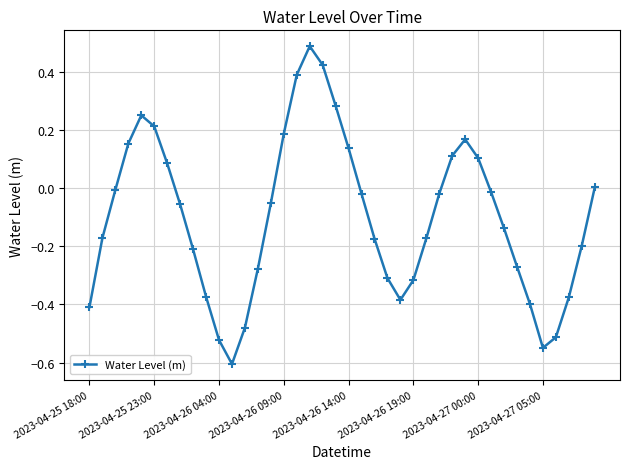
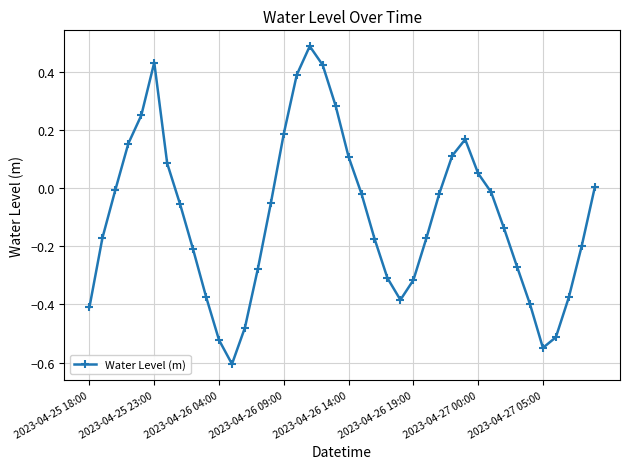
2023-04-25 23:00: 0.21 -> 0.43
2023-04-26 14:00: 0.14 -> 0.11
2023-04-27 00:00: 0.10 -> 0.05
